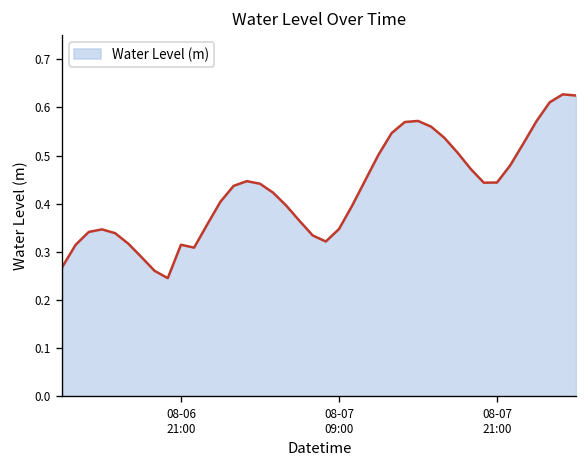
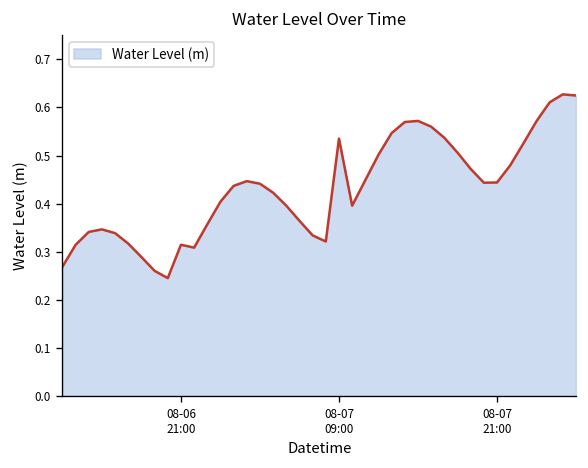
08-07 09:00: 0.35 -> 0.54
